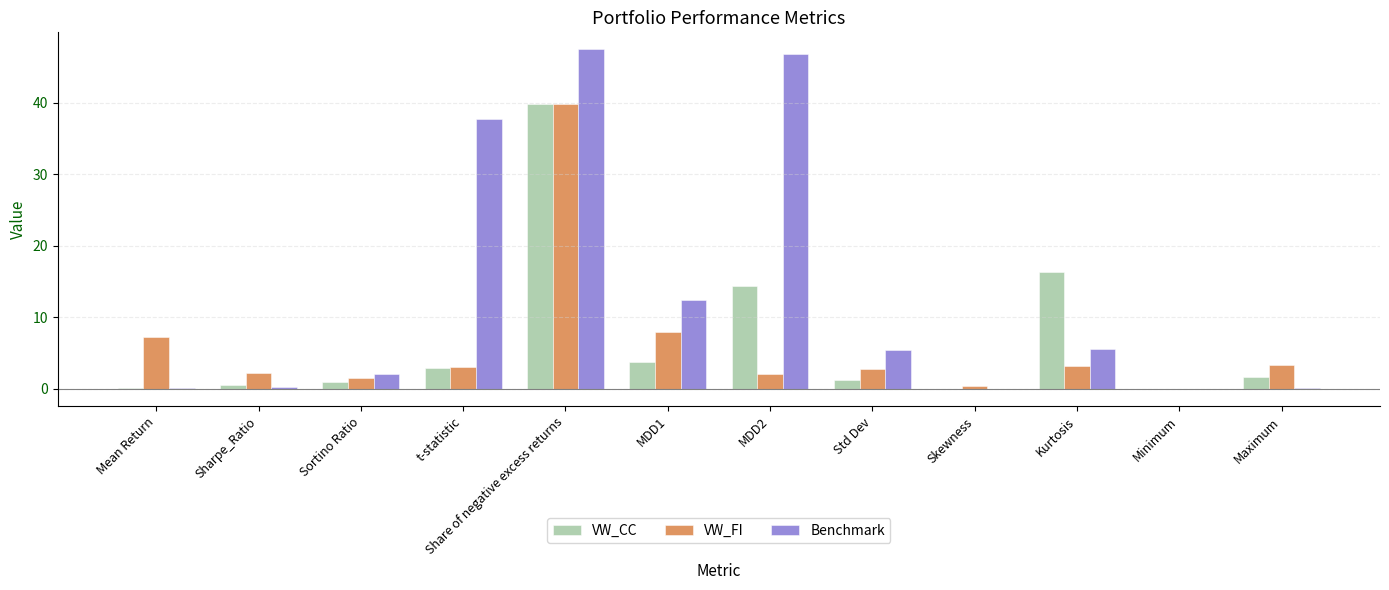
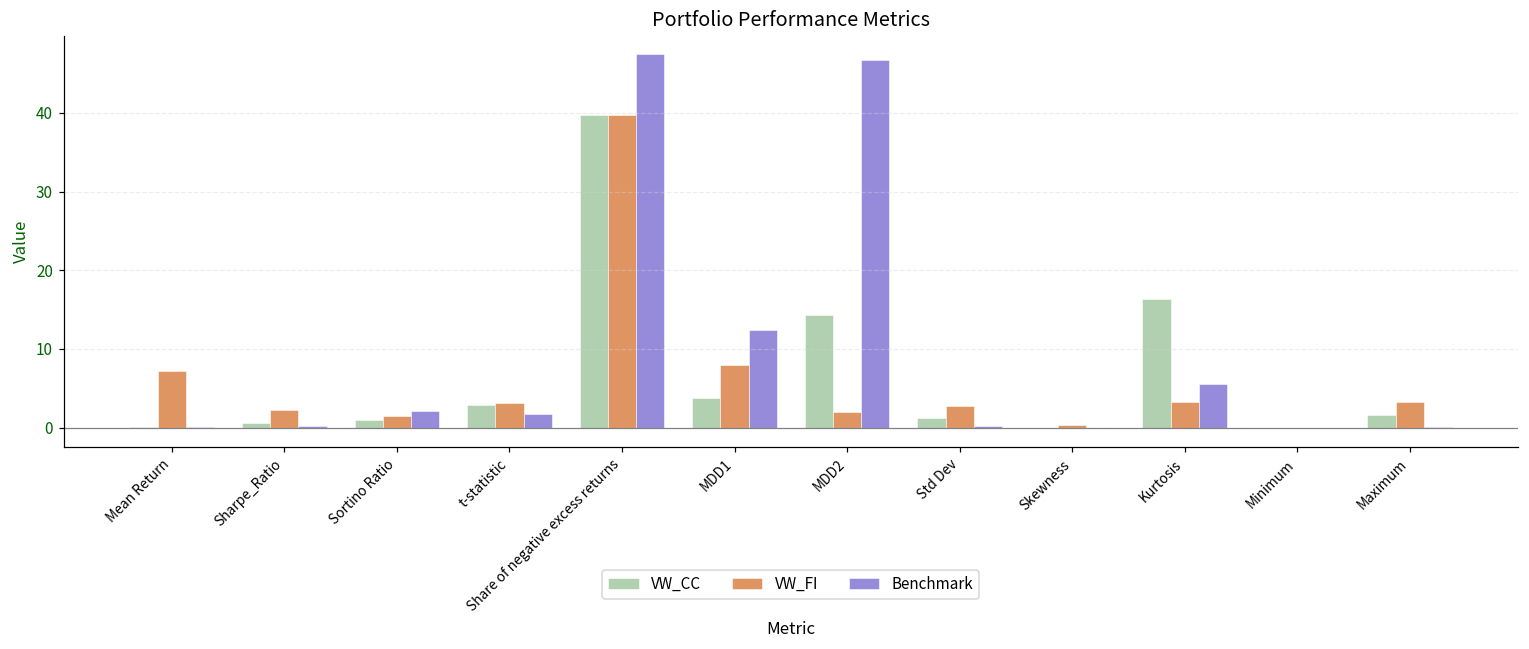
Benchmark, t-statistic: 38 -> 2
Benchmark, Std Dev: 5 -> 0
